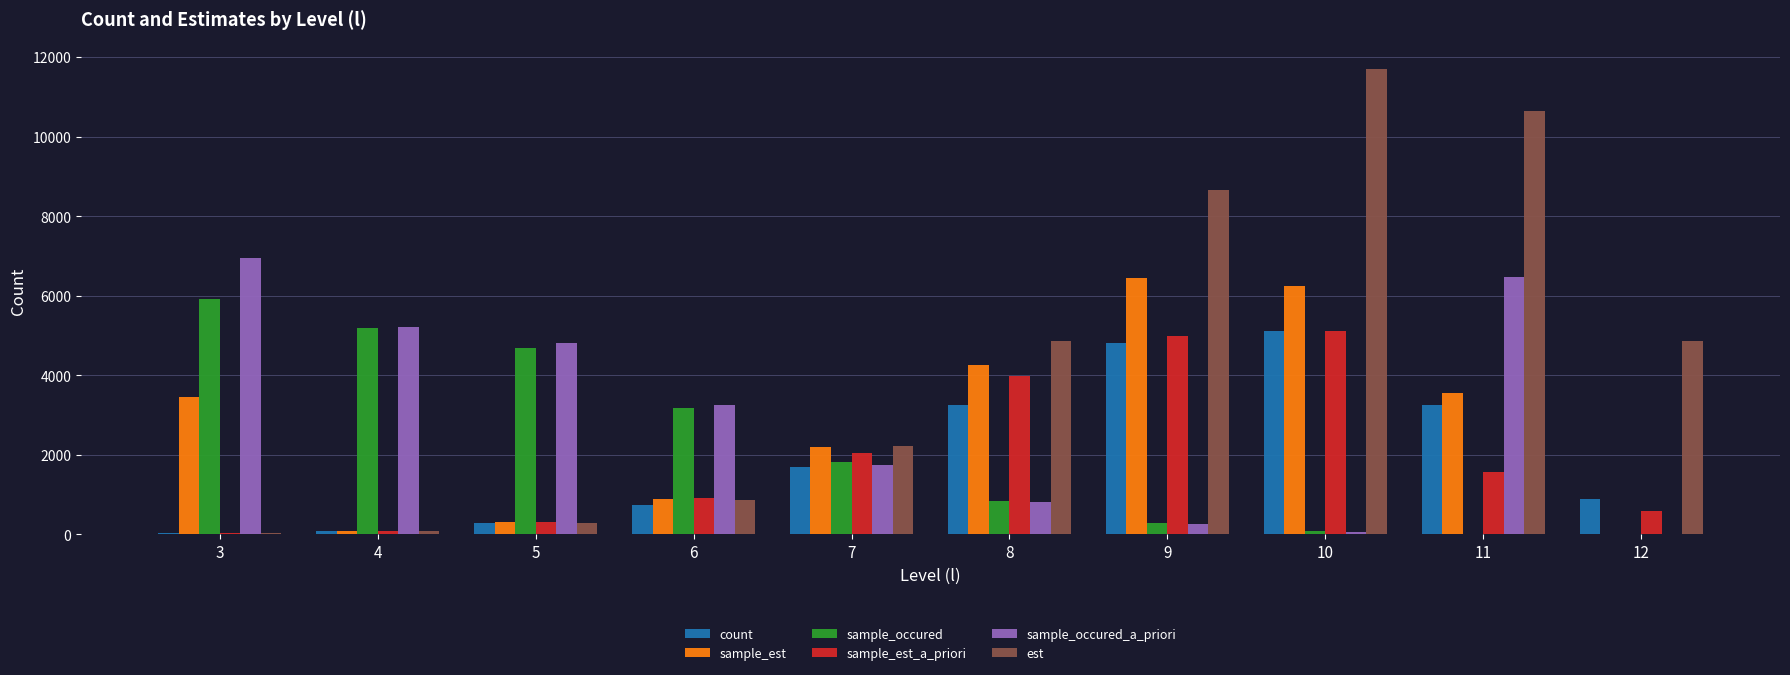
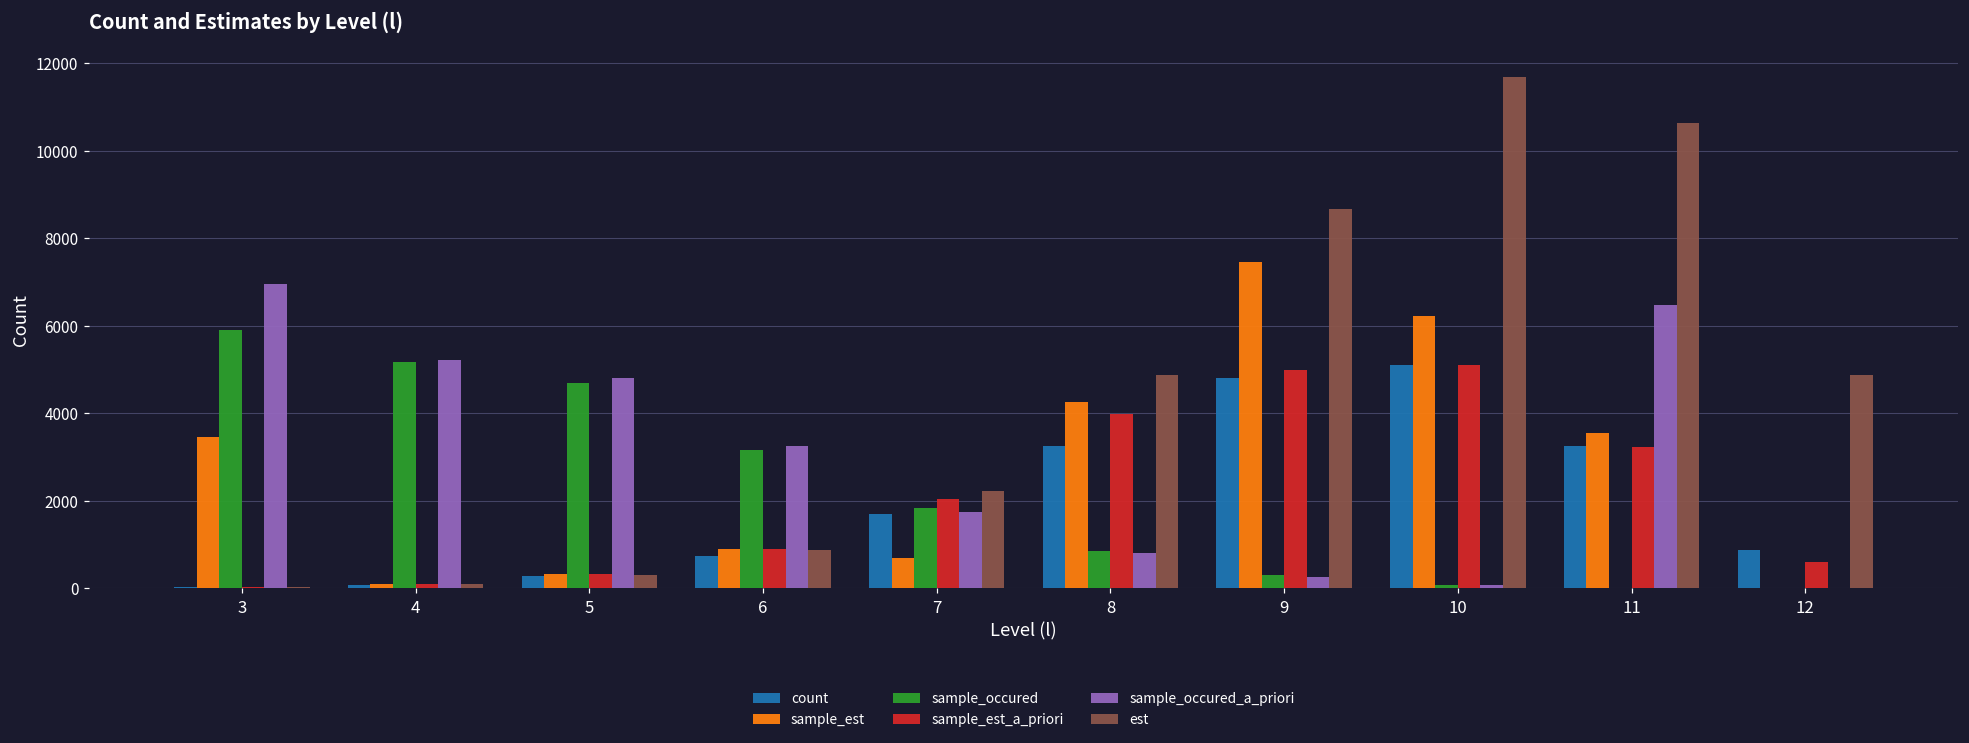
sample_est, 7: 2200 -> 700
sample_est, 9: 6400 -> 7500
sample_est_a_priori, 11: 1600 -> 3200
